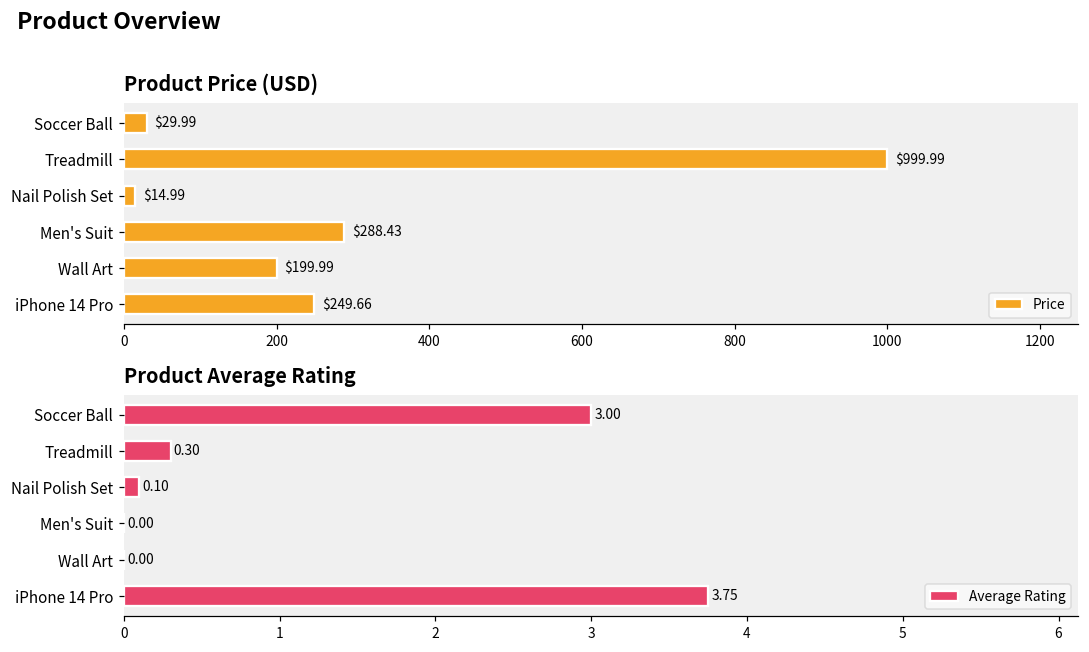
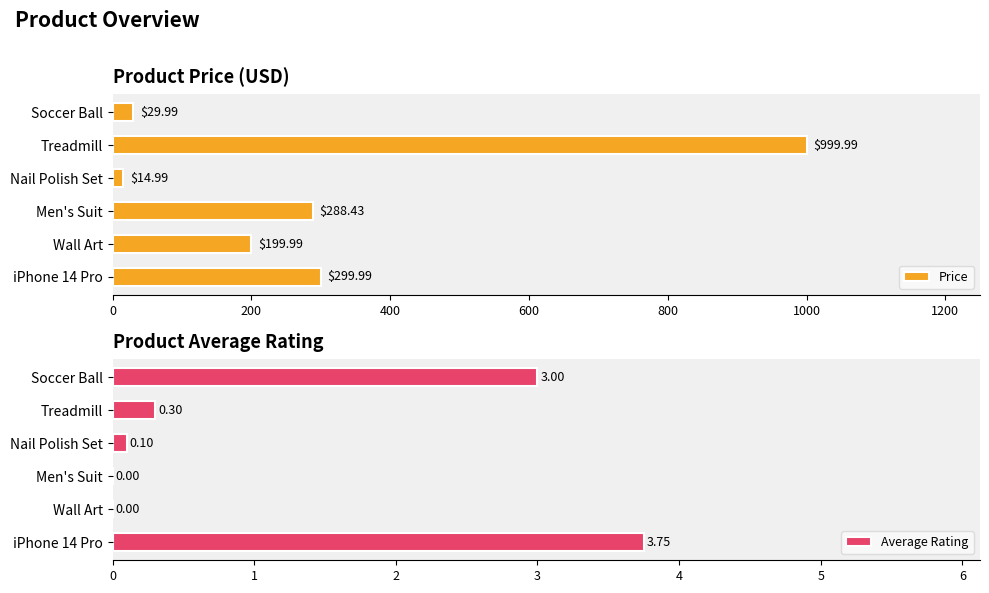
Product Price (USD), iPhone 14 Pro: $249.66 -> $299.99
